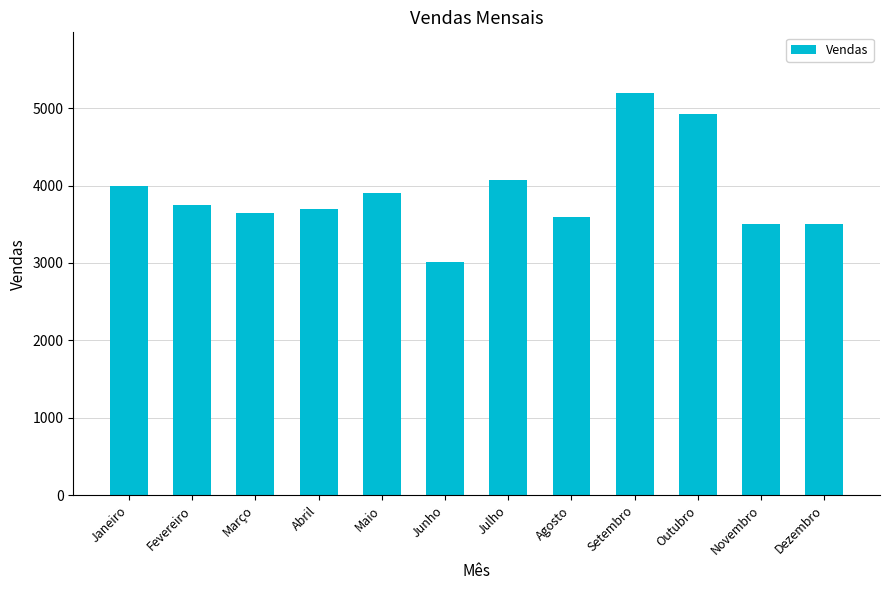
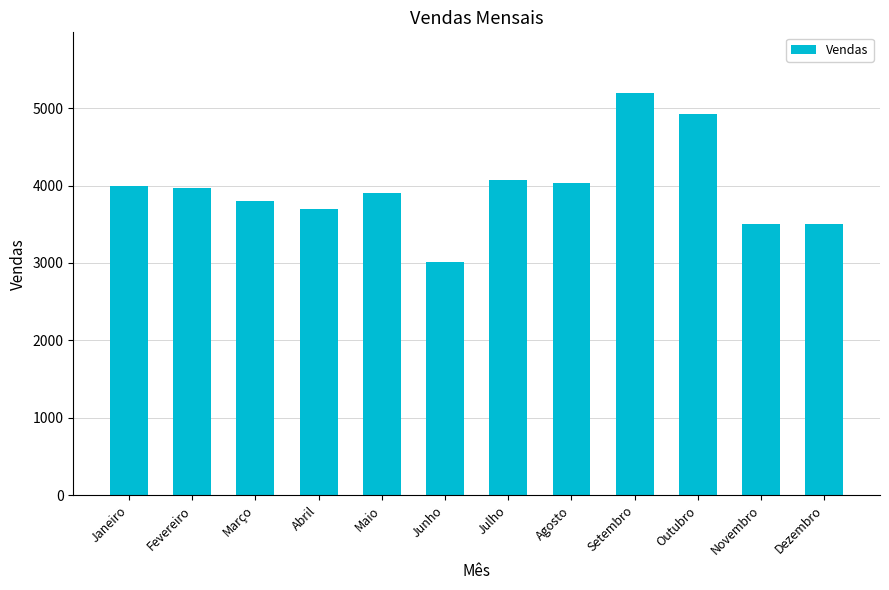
Fevereiro: 3800 -> 4000
Março: 3600 -> 3800
Agosto: 3600 -> 4000
